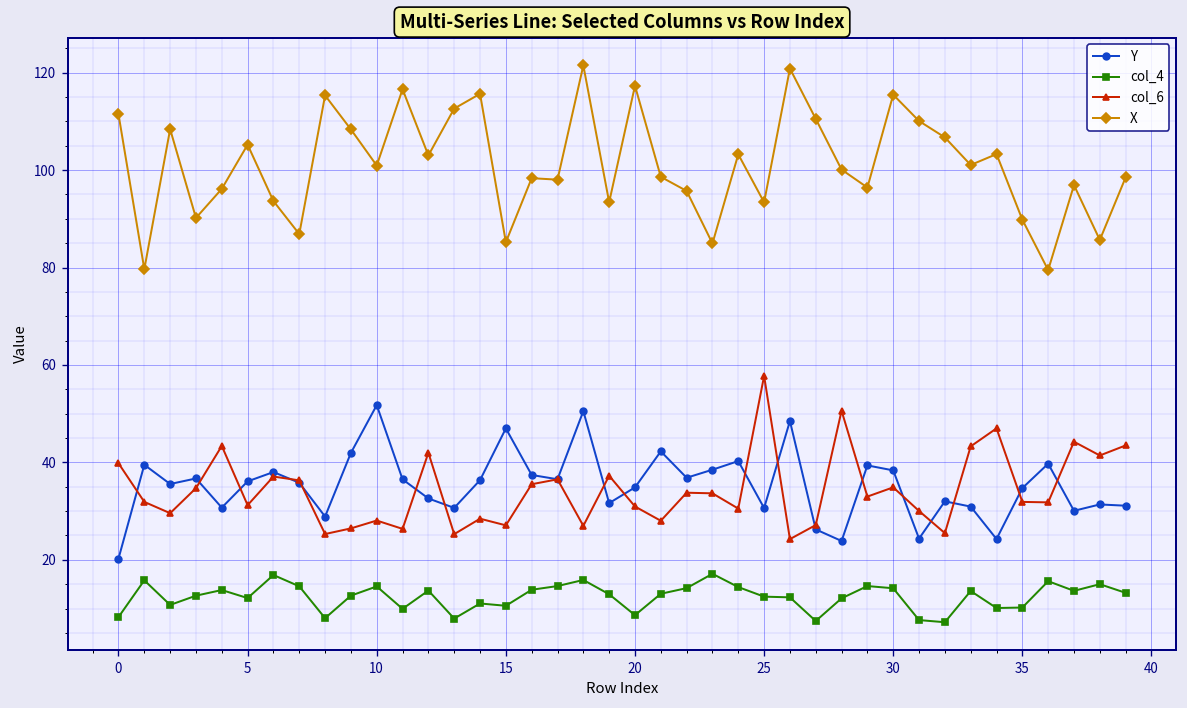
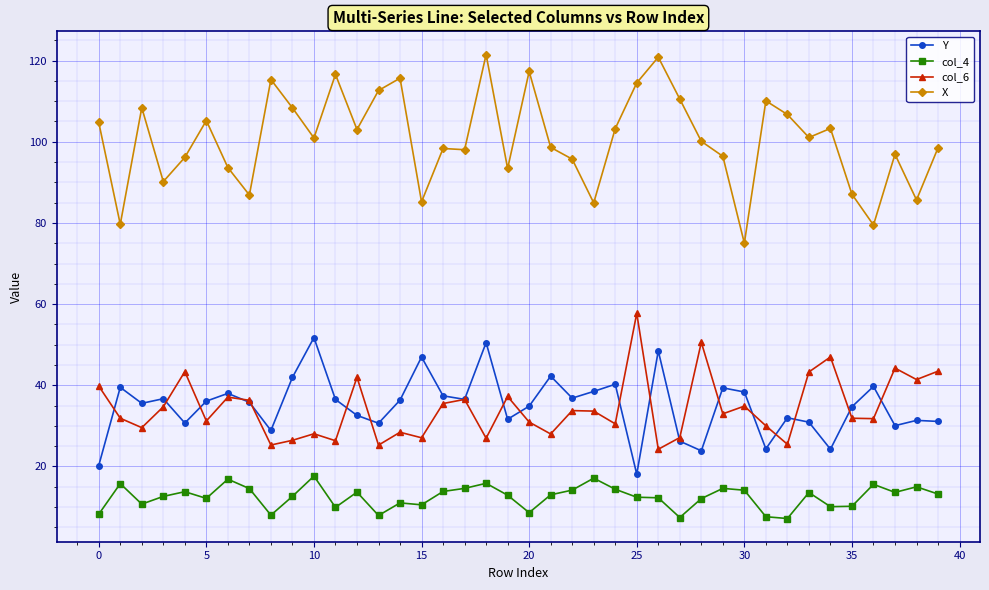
X, 0: 111 -> 105
col_4, 10: 15 -> 18
Y, 25: 31 -> 18
X, 25: 93 -> 114
X, 30: 115 -> 75
X, 35: 90 -> 87
